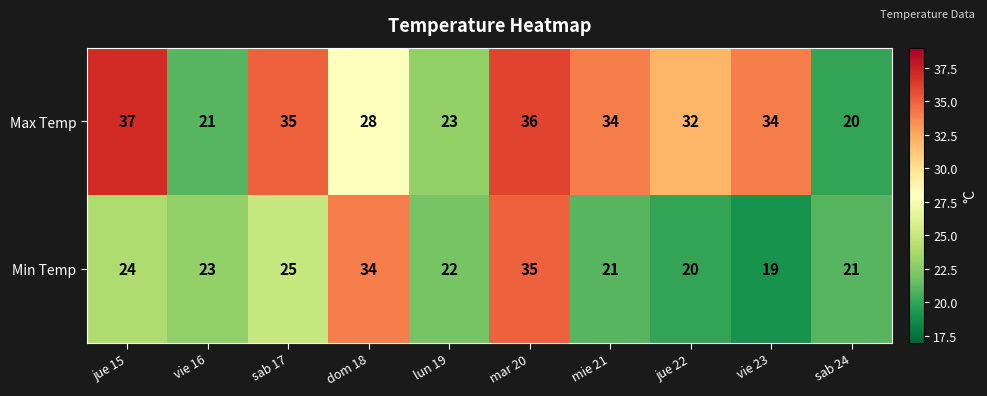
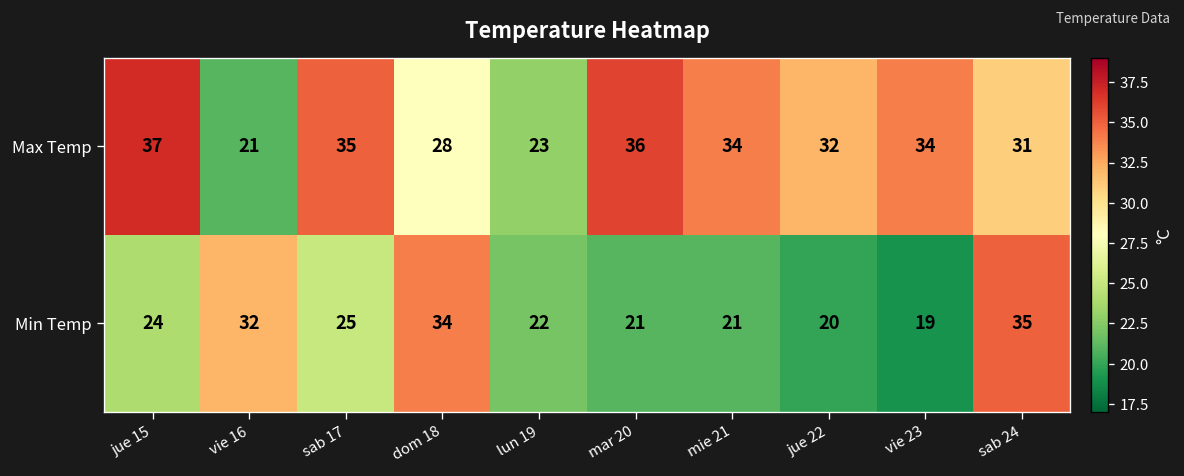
Max Temp, sab 24: 20 -> 31
Min Temp, vie 16: 23 -> 32
Min Temp, mar 20: 35 -> 21
Min Temp, sab 24: 21 -> 35
